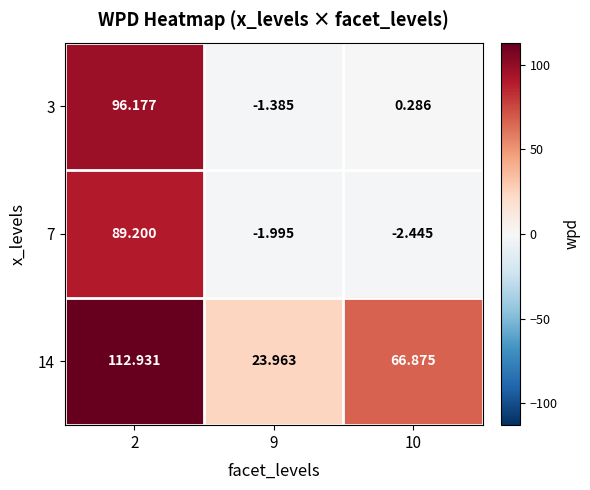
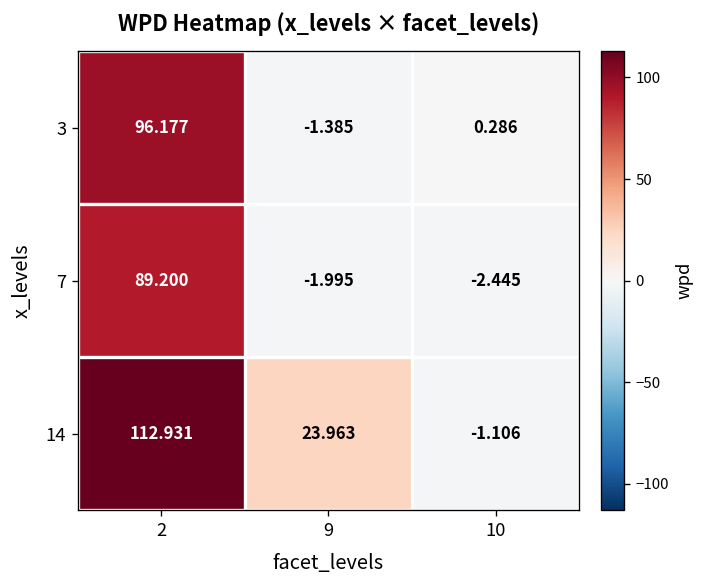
14, 10: 66.875 -> -1.106
